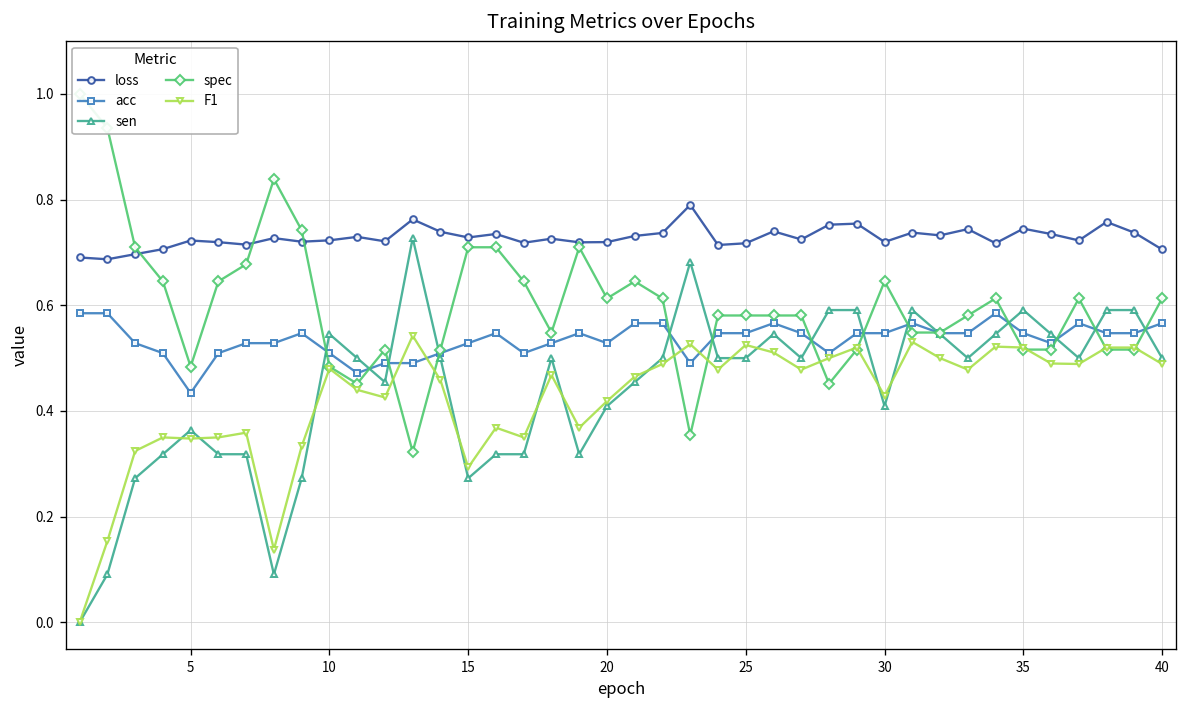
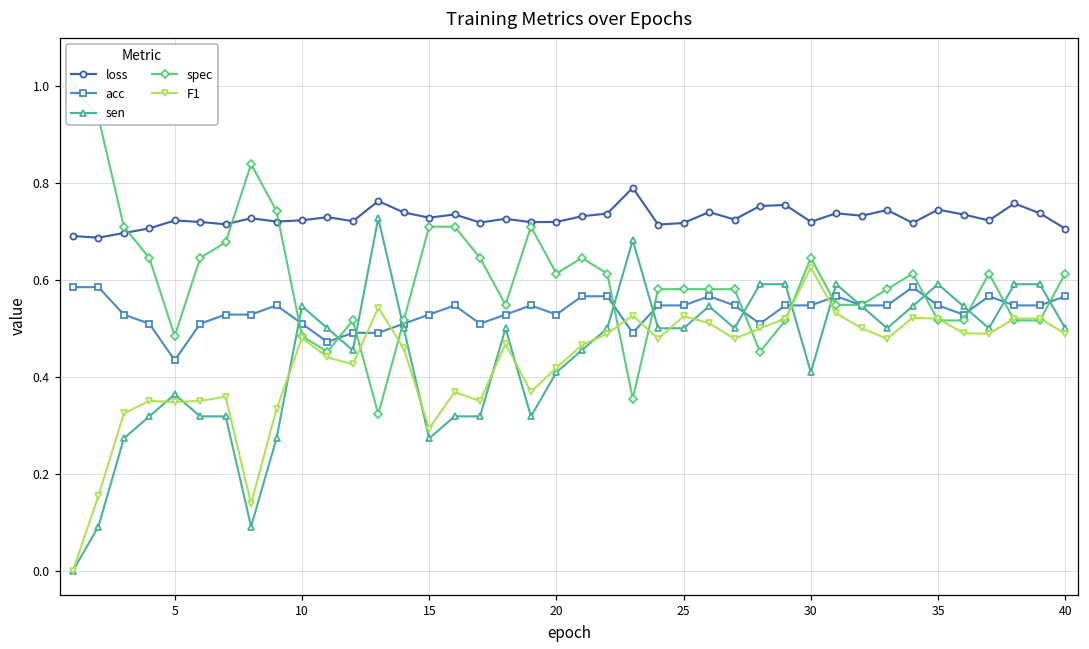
F1, 30: 0.43 -> 0.63
